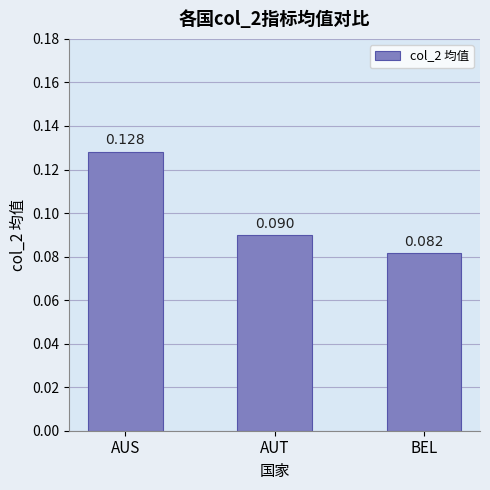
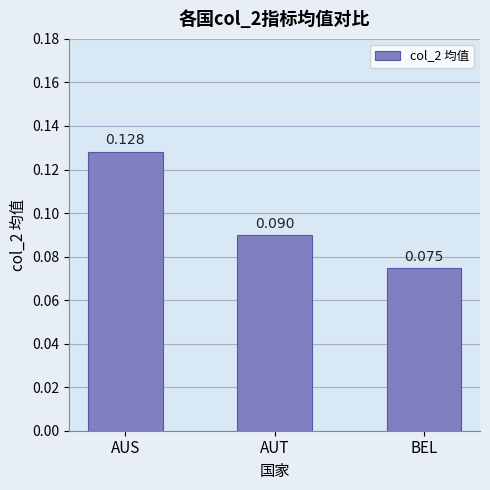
BEL: 0.082 -> 0.075
